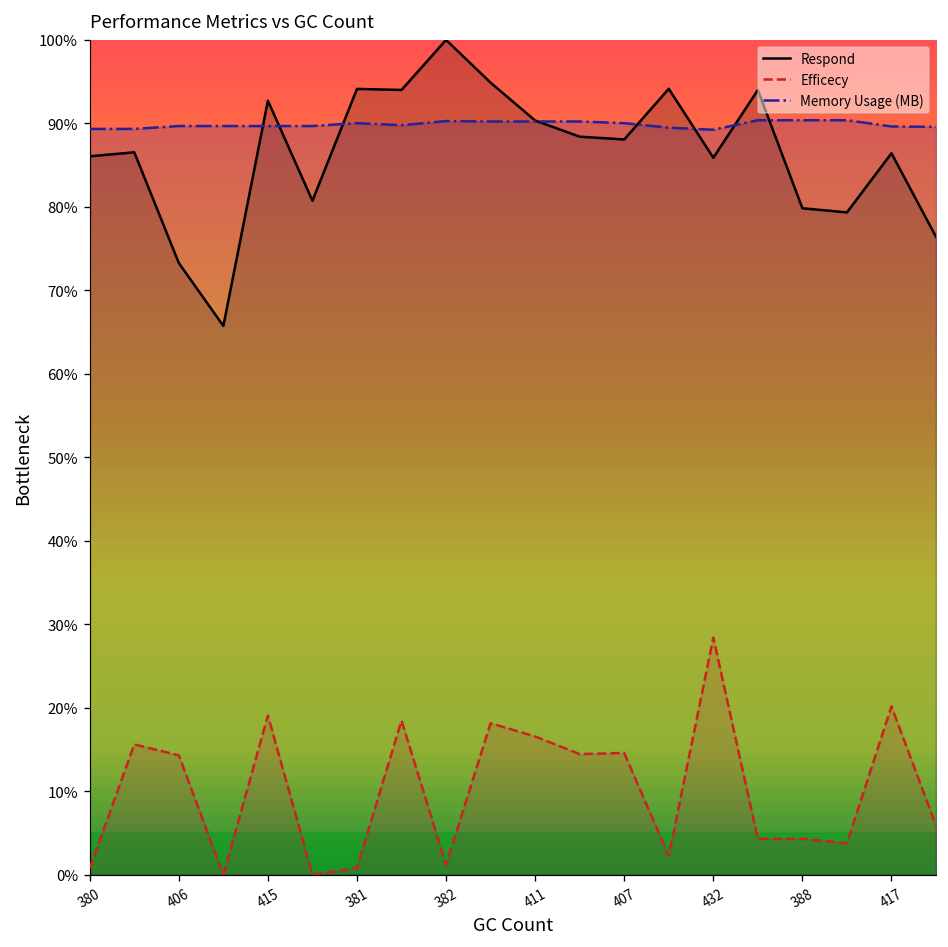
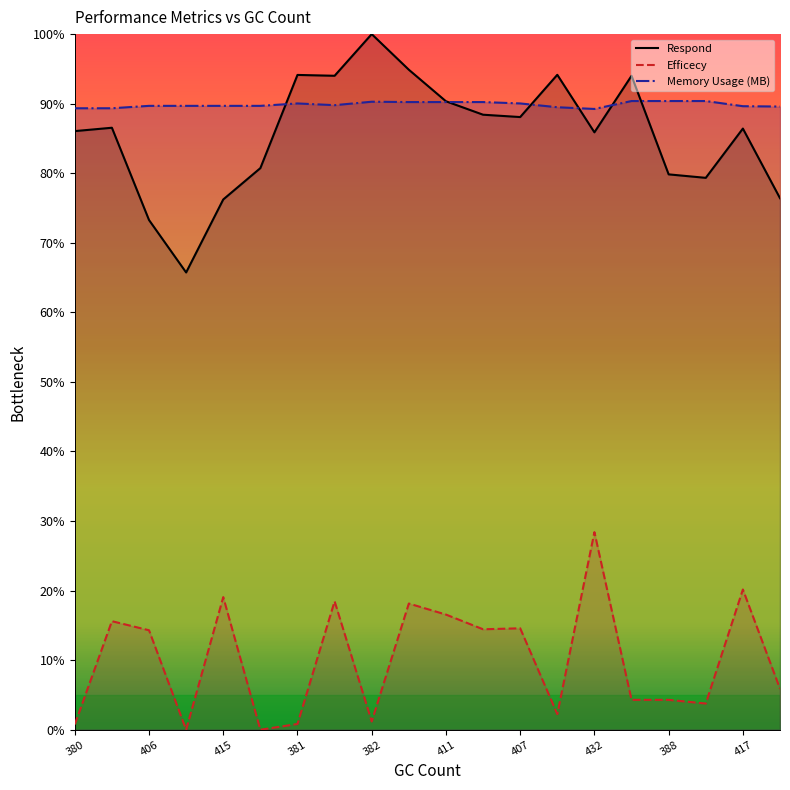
Respond, 415: 93% -> 76%
